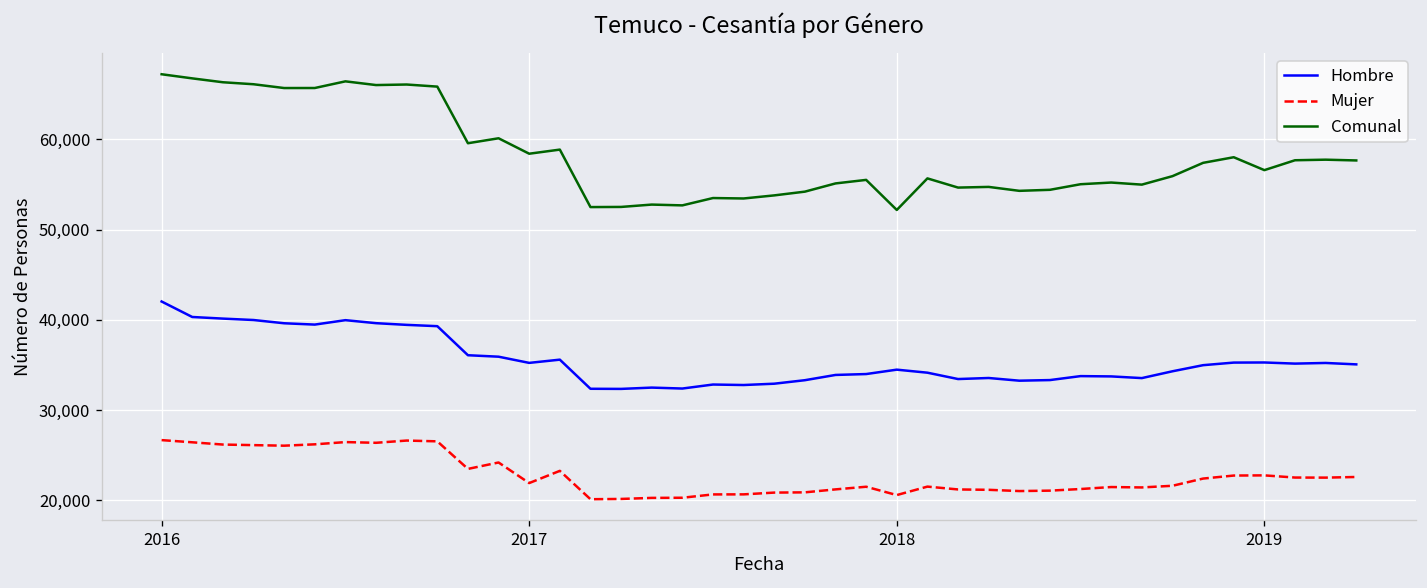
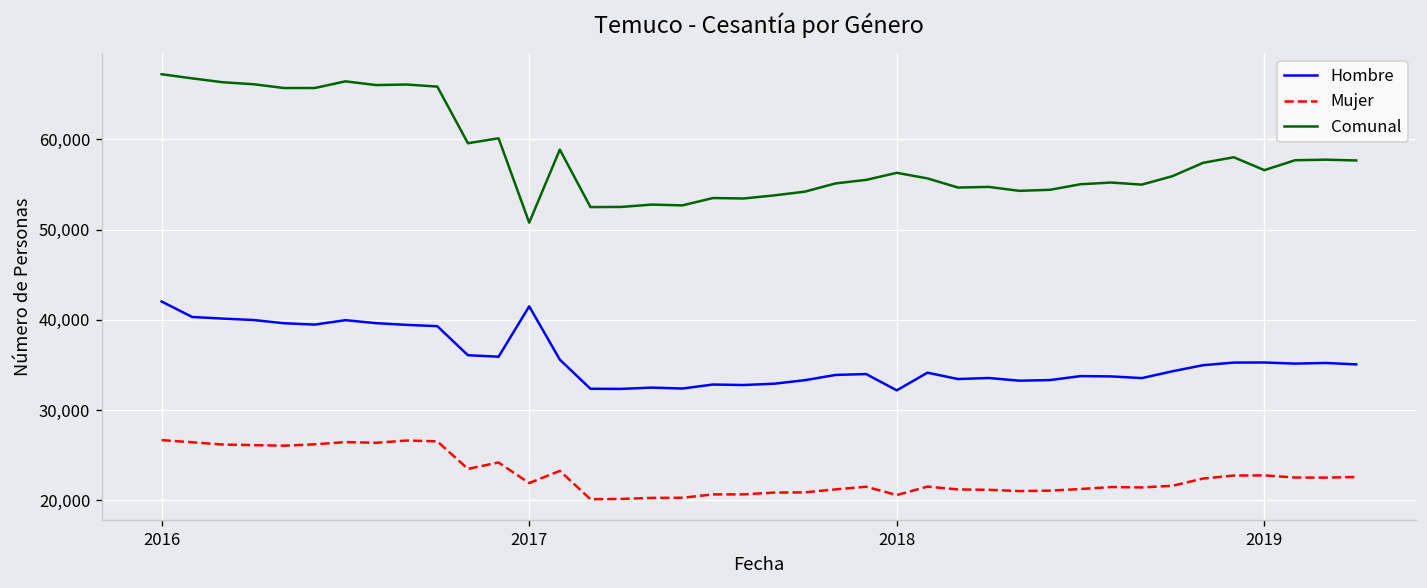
Hombre, 2017: 35,000 -> 41,000
Comunal, 2017: 58,000 -> 51,000
Hombre, 2018: 34,000 -> 32,000
Comunal, 2018: 52,000 -> 56,000
